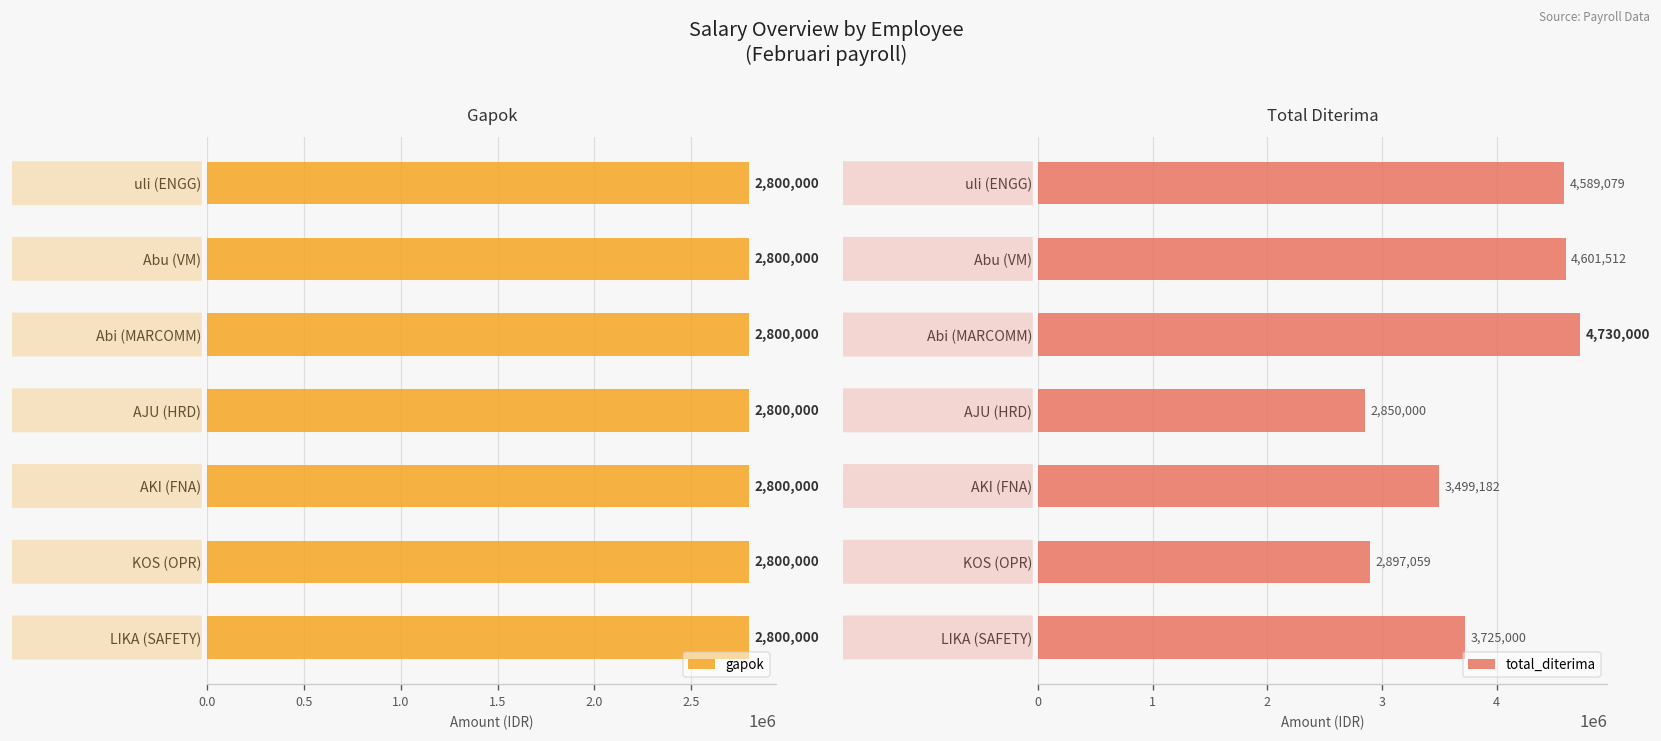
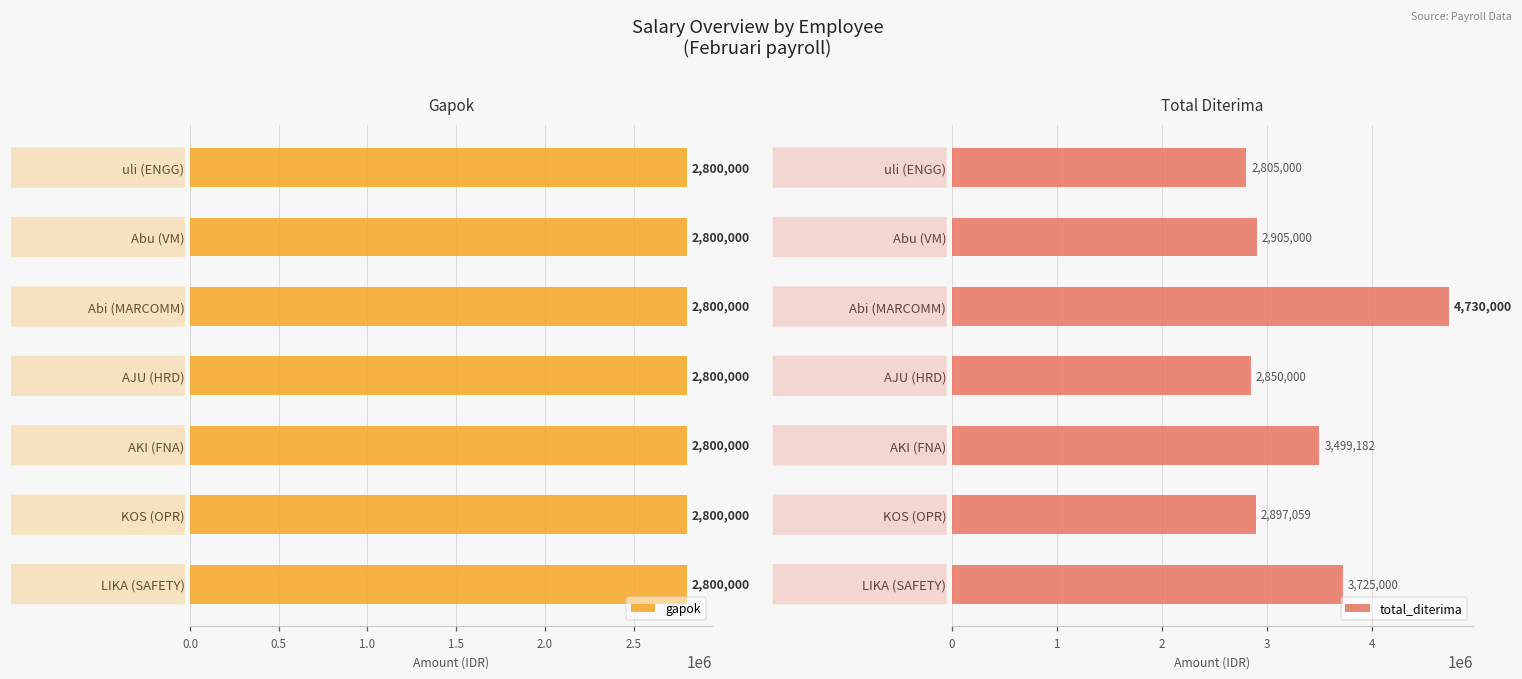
Total Diterima, uli (ENGG): 4,589,079 -> 2,805,000
Total Diterima, Abu (VM): 4,601,512 -> 2,905,000
